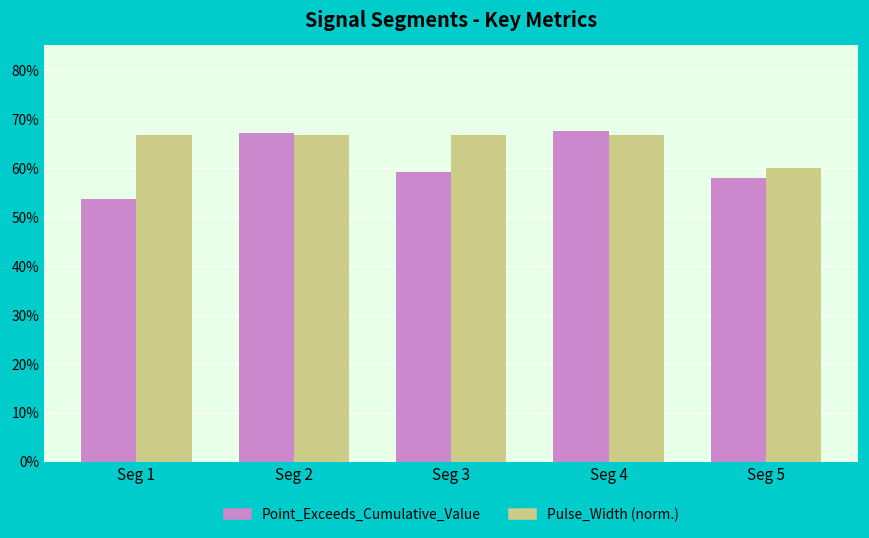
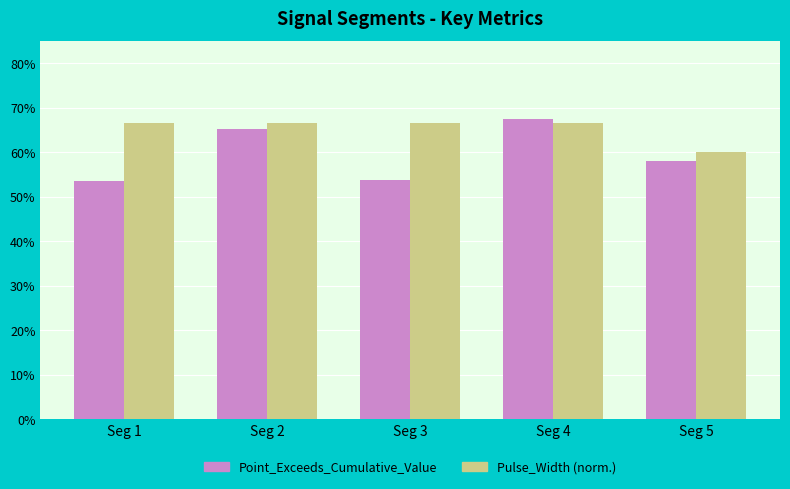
Point_Exceeds_Cumulative_Value, Seg 2: 67% -> 65%
Point_Exceeds_Cumulative_Value, Seg 3: 59% -> 54%
